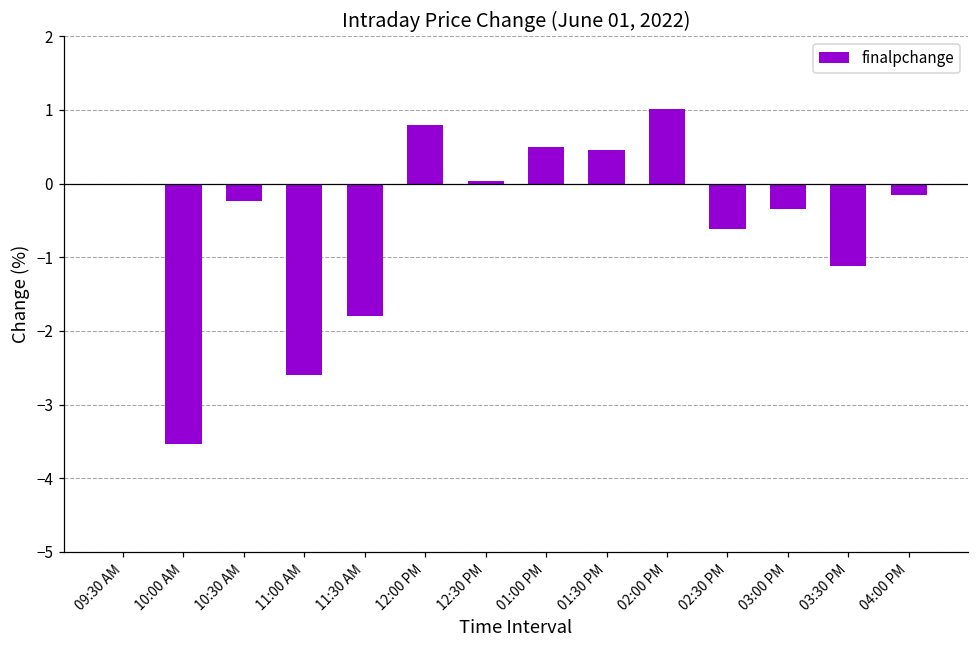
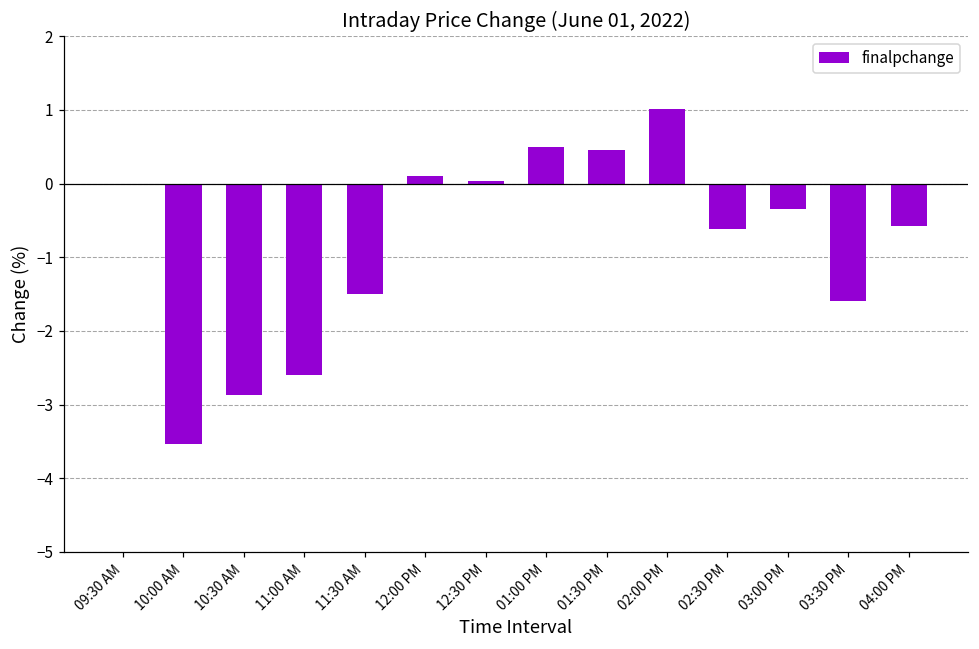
10:30 AM: -0.2 -> -2.9
11:30 AM: -1.8 -> -1.5
12:00 PM: 0.8 -> 0.1
03:30 PM: -1.1 -> -1.6
04:00 PM: -0.2 -> -0.6
